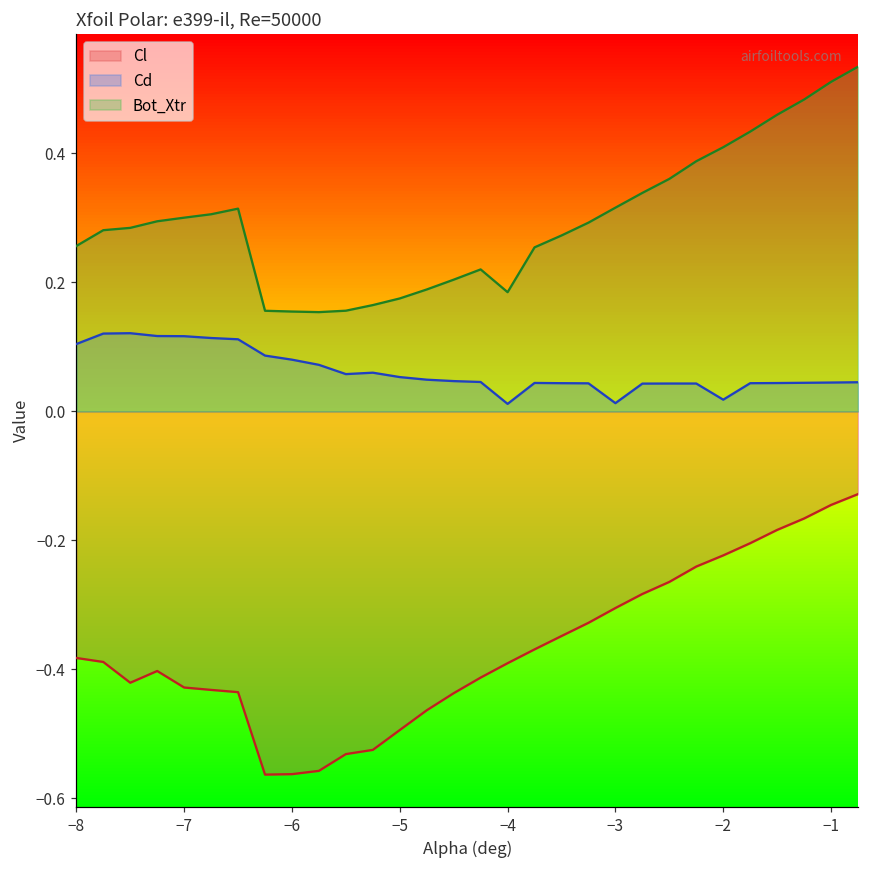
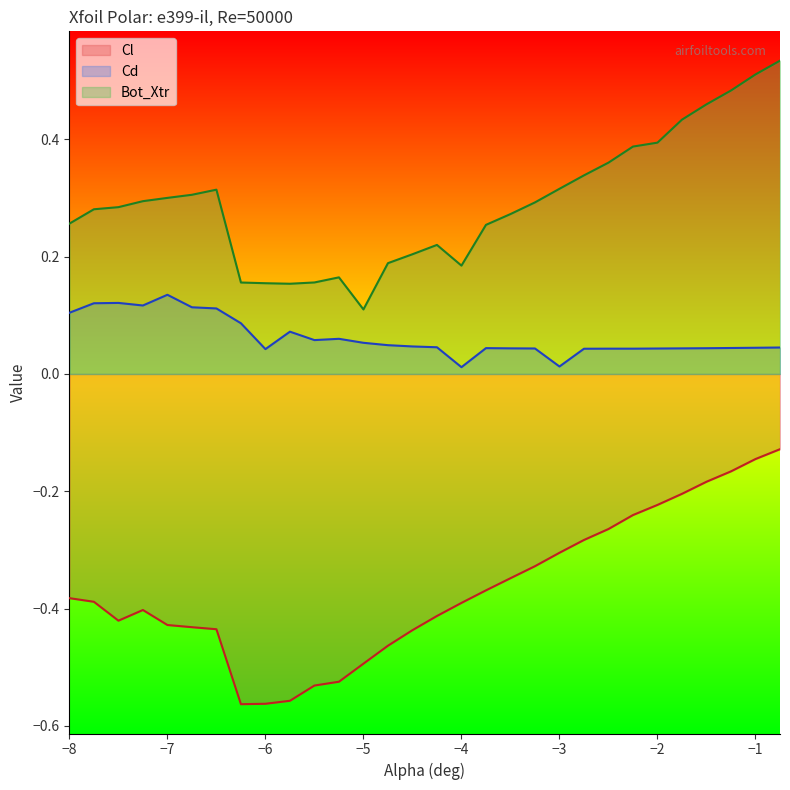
Cd, −7: 0.12 -> 0.13
Cd, −6: 0.08 -> 0.04
Bot_Xtr, −5: 0.18 -> 0.11
Cd, −2: 0.02 -> 0.04
Bot_Xtr, −2: 0.41 -> 0.39
